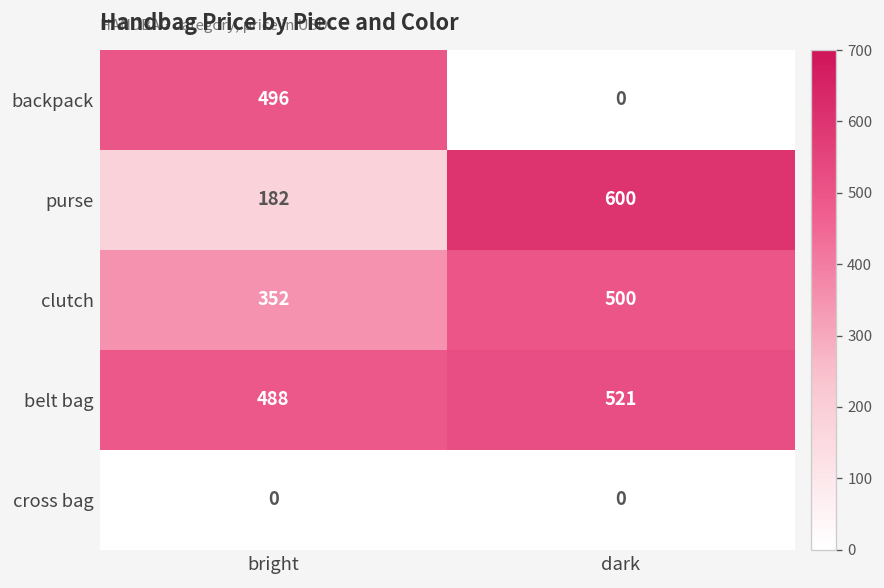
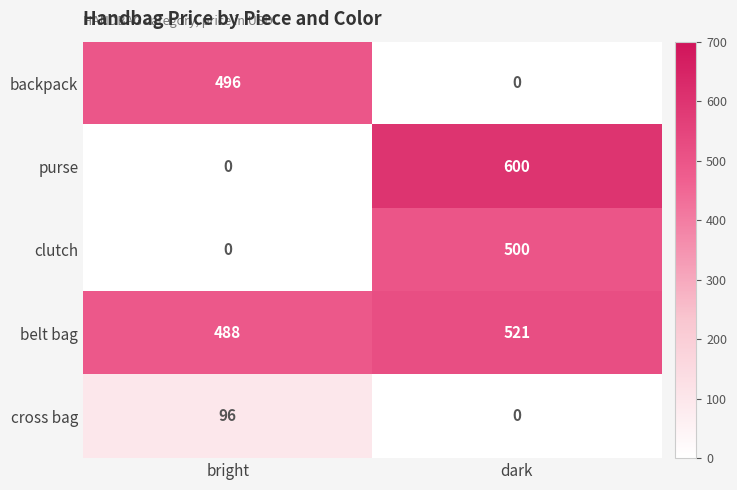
purse, bright: 182 -> 0
clutch, bright: 352 -> 0
cross bag, bright: 0 -> 96
